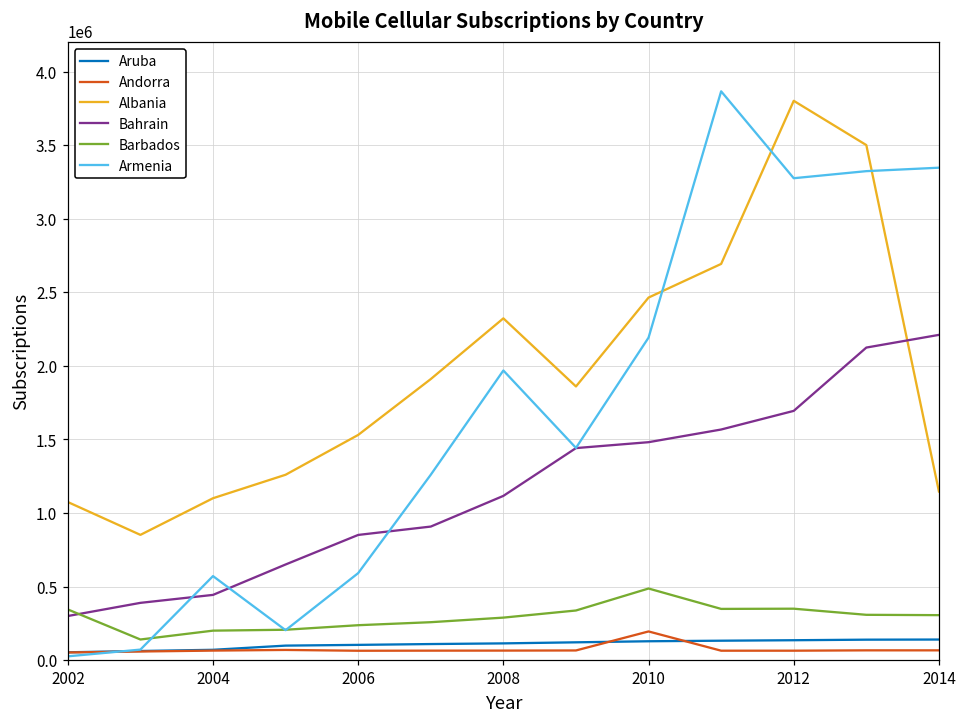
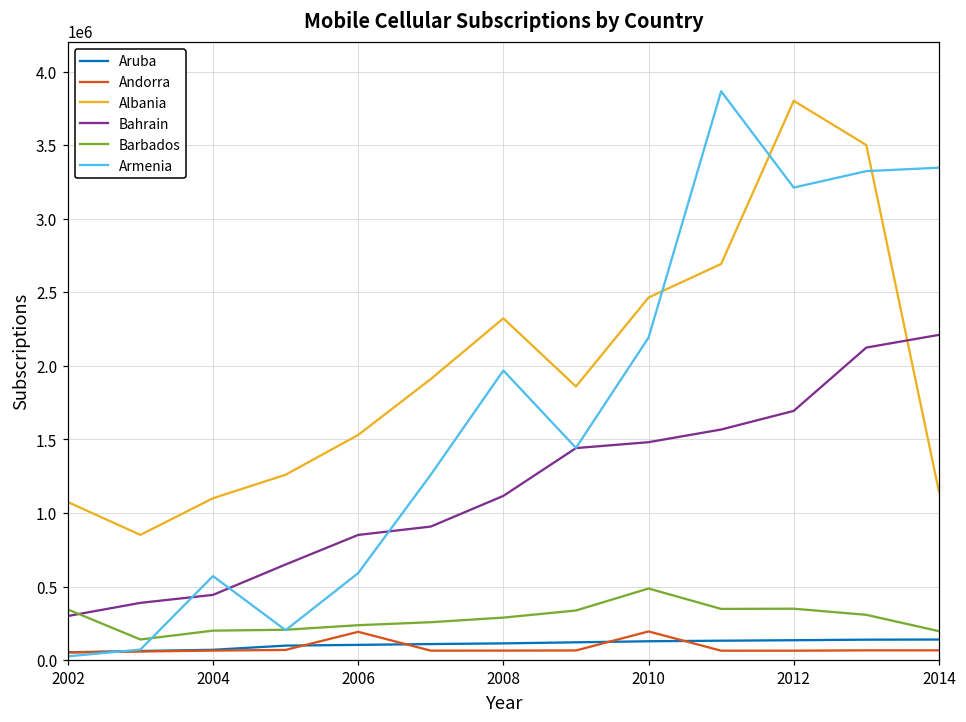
Andorra, 2006: 60000 -> 190000
Armenia, 2012: 3270000 -> 3210000
Barbados, 2014: 310000 -> 200000
